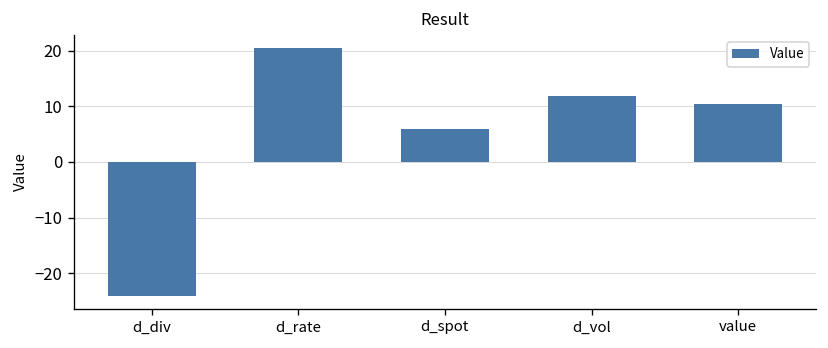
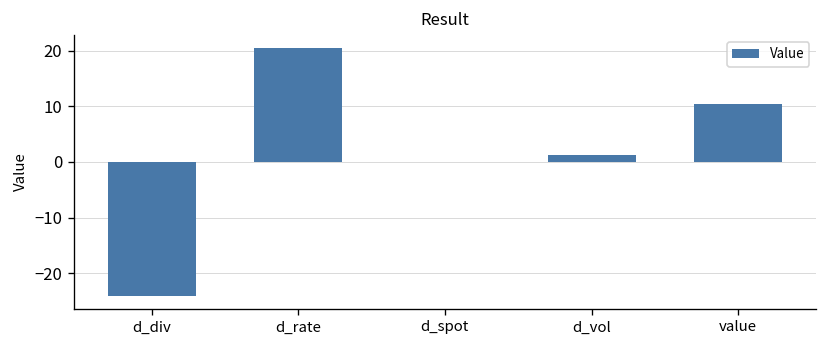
d_spot: 6 -> 0
d_vol: 12 -> 1
